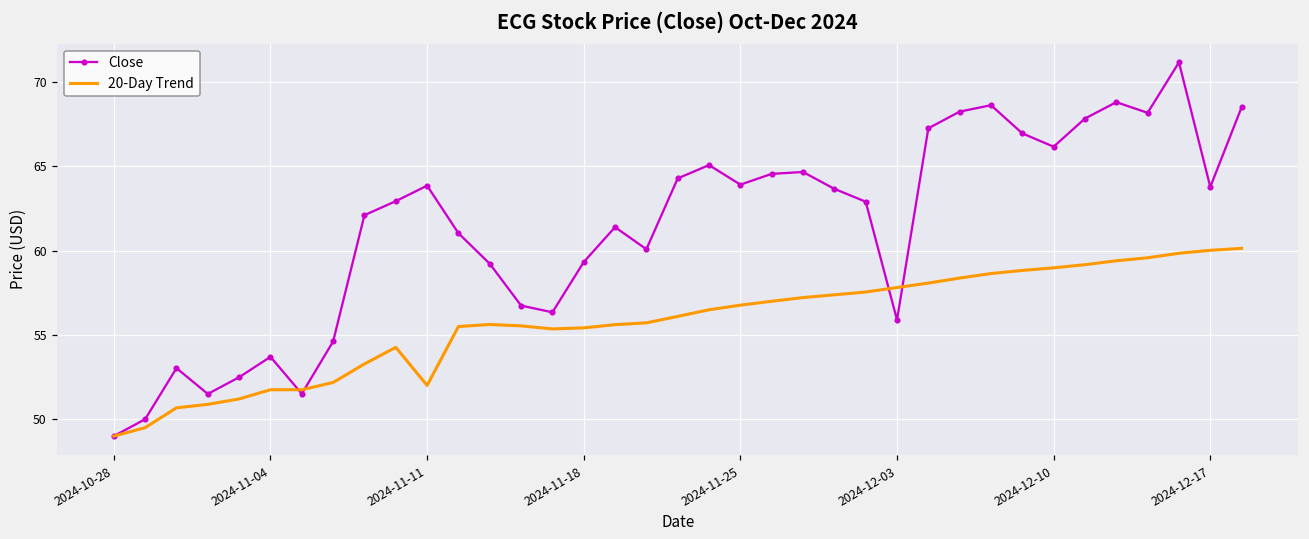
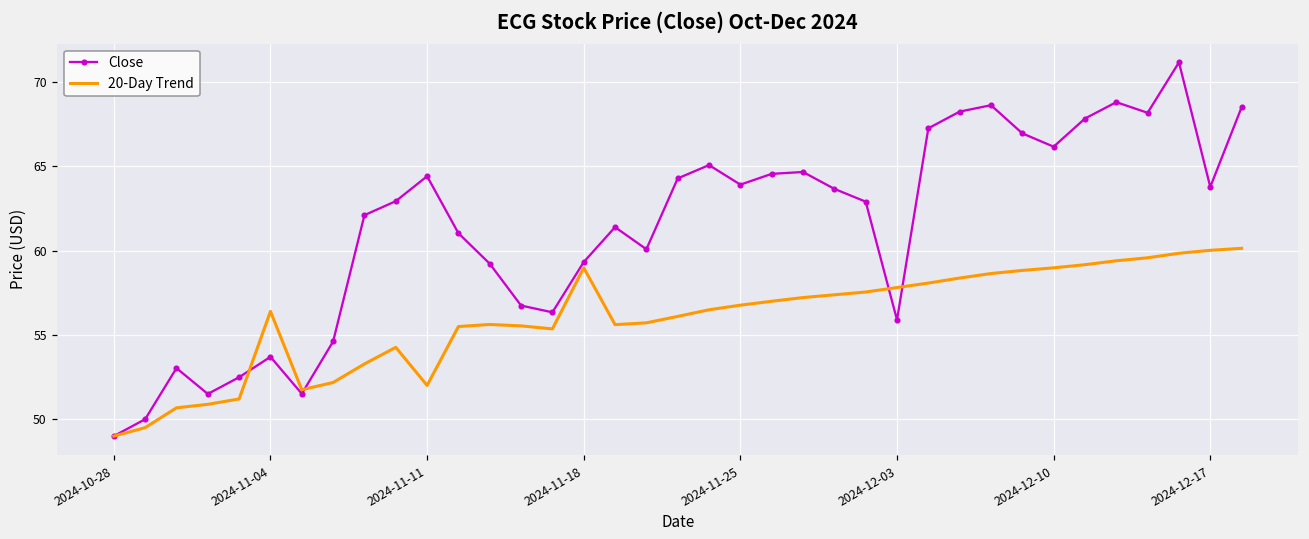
20-Day Trend, 2024-11-04: 51.7 -> 56.4
Close, 2024-11-11: 63.8 -> 64.4
20-Day Trend, 2024-11-18: 55.4 -> 59.0
